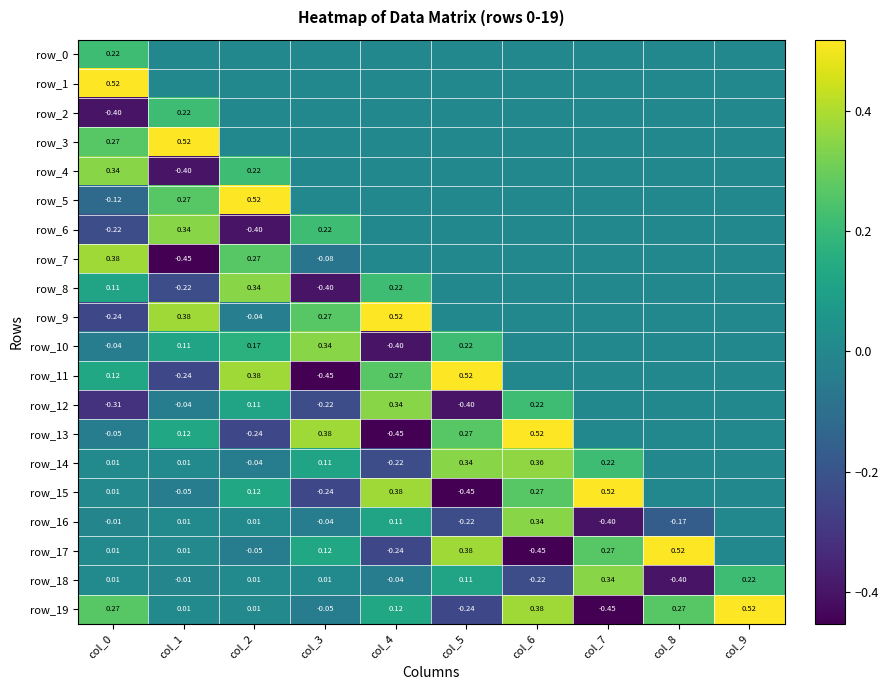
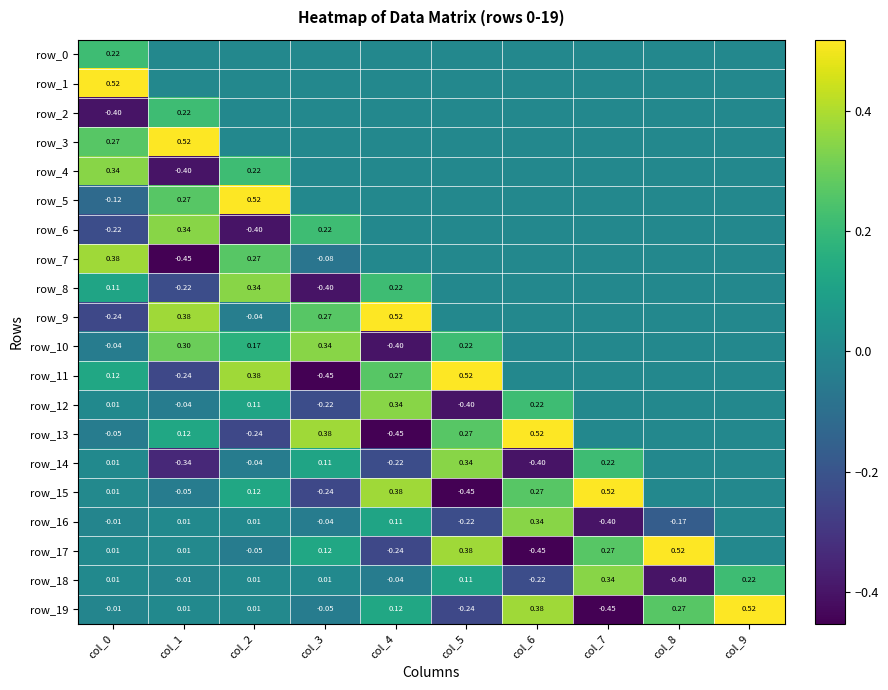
row_10, col_1: 0.11 -> 0.30
row_12, col_0: -0.31 -> 0.01
row_14, col_1: 0.01 -> -0.34
row_14, col_6: 0.36 -> -0.40
row_19, col_0: 0.27 -> -0.01
